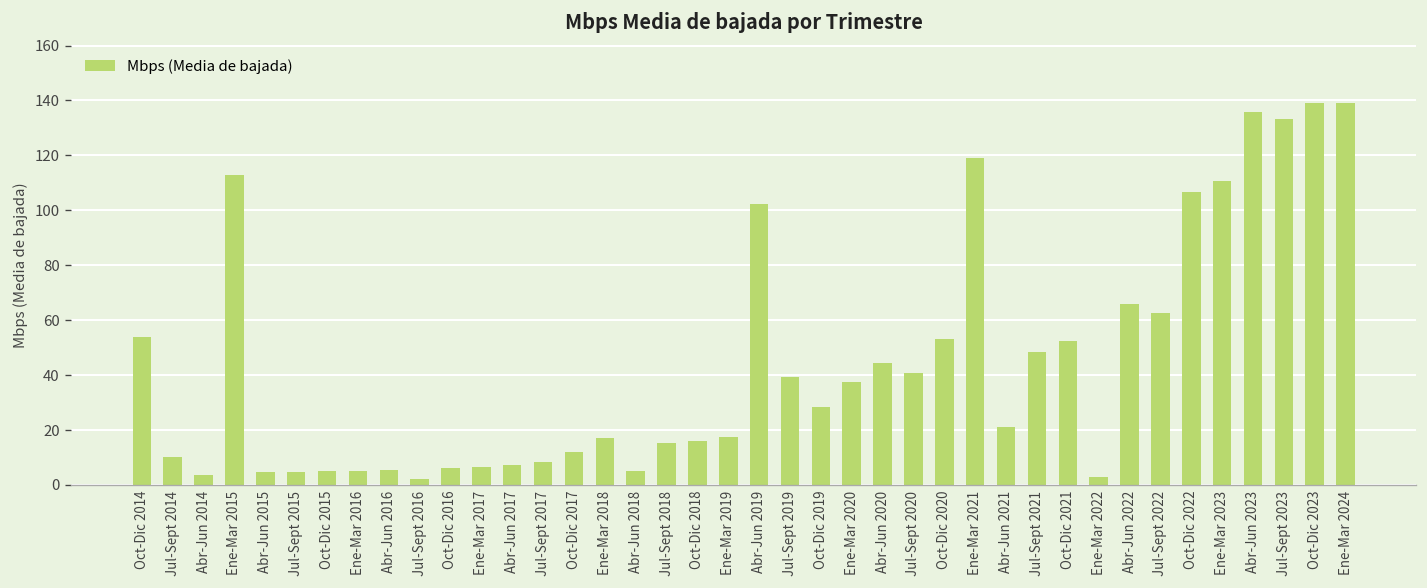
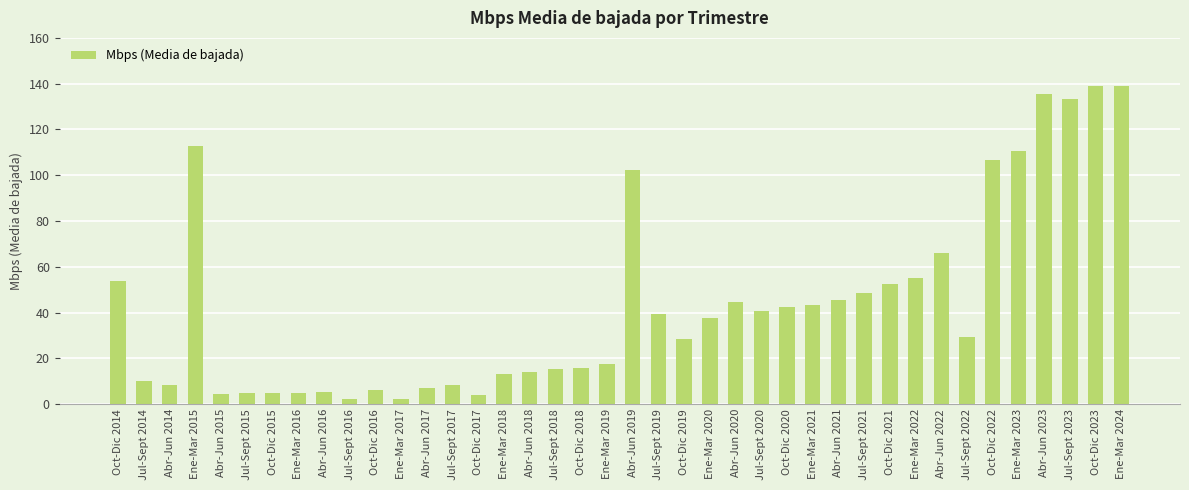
Abr-Jun 2014: 4 -> 8
Ene-Mar 2017: 7 -> 2
Oct-Dic 2017: 12 -> 4
Ene-Mar 2018: 17 -> 13
Abr-Jun 2018: 5 -> 14
Oct-Dic 2020: 53 -> 42
Ene-Mar 2021: 119 -> 43
Abr-Jun 2021: 21 -> 46
Ene-Mar 2022: 3 -> 55
Jul-Sept 2022: 62 -> 29
